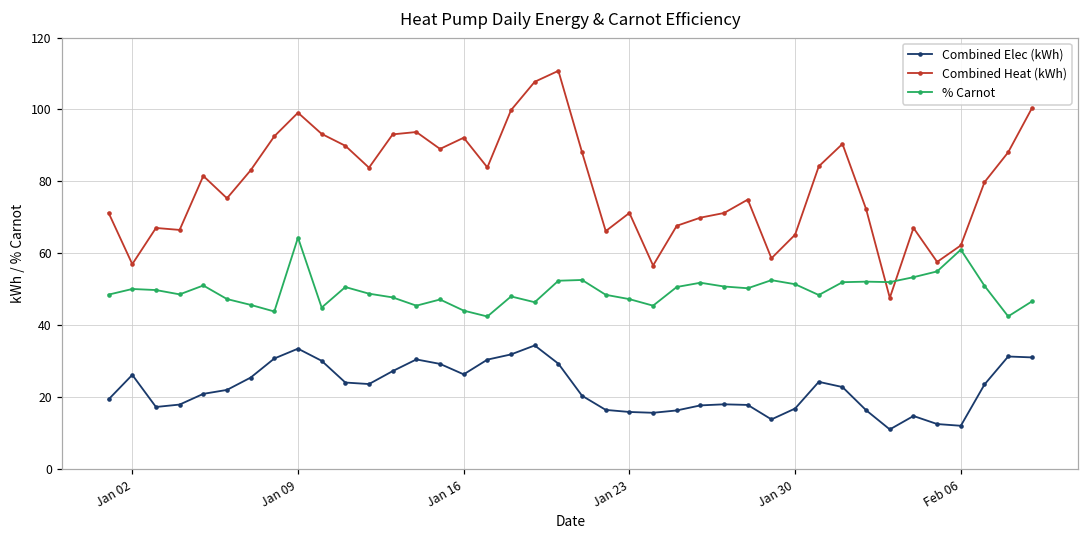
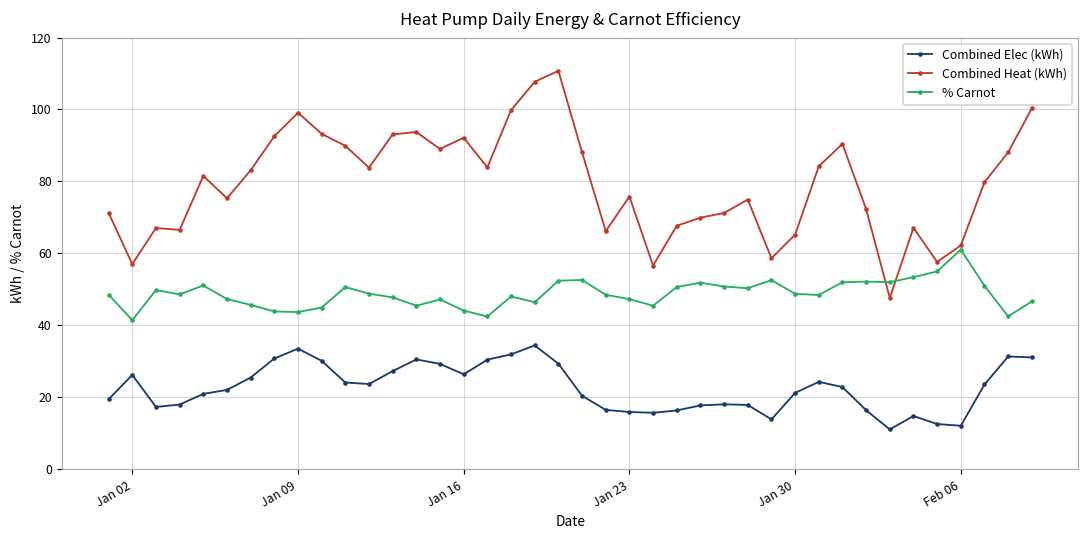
% Carnot, Jan 02: 50 -> 41
% Carnot, Jan 09: 64 -> 44
Combined Heat (kWh), Jan 23: 71 -> 76
Combined Elec (kWh), Jan 30: 17 -> 21
% Carnot, Jan 30: 51 -> 49
